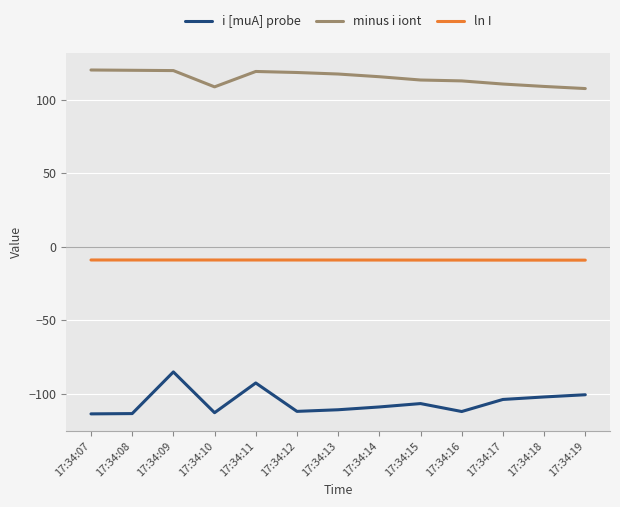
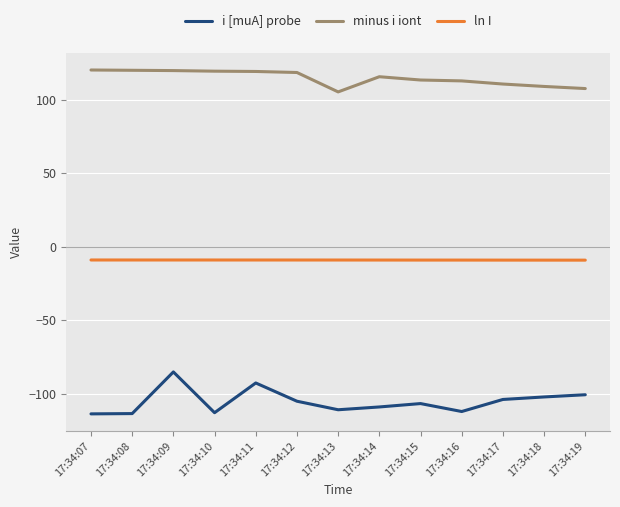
minus i iont, 17:34:10: 109 -> 119
i [muA] probe, 17:34:12: -112 -> -105
minus i iont, 17:34:13: 117 -> 105
